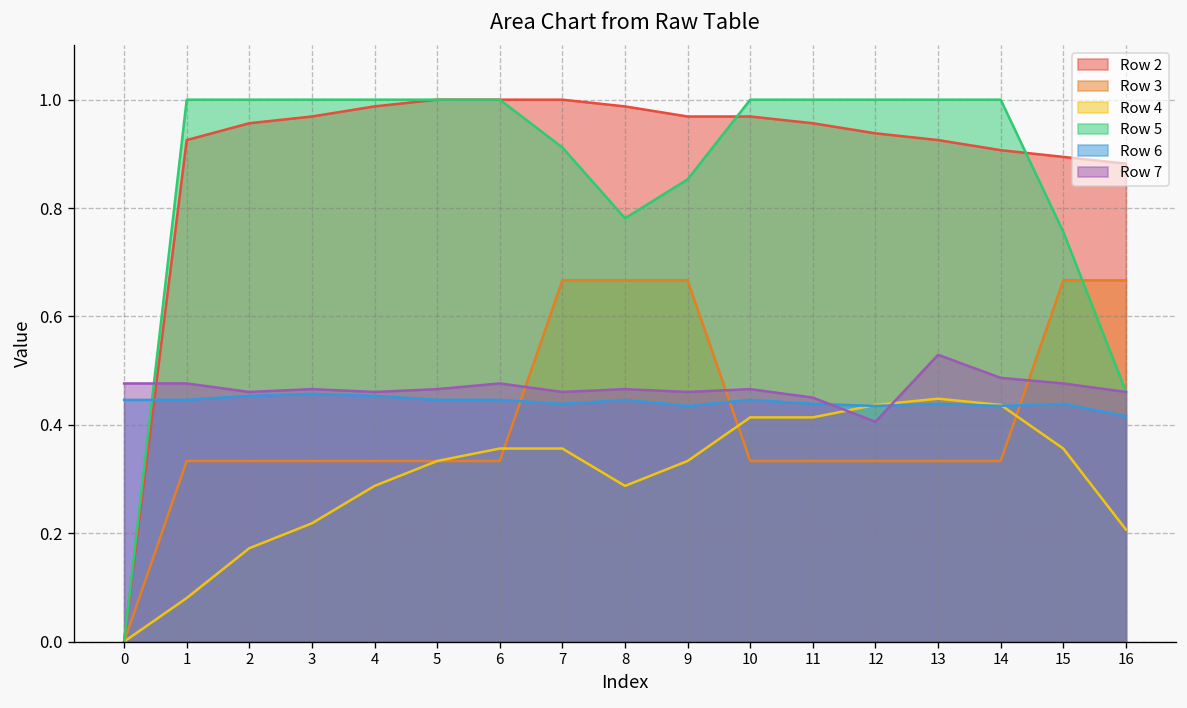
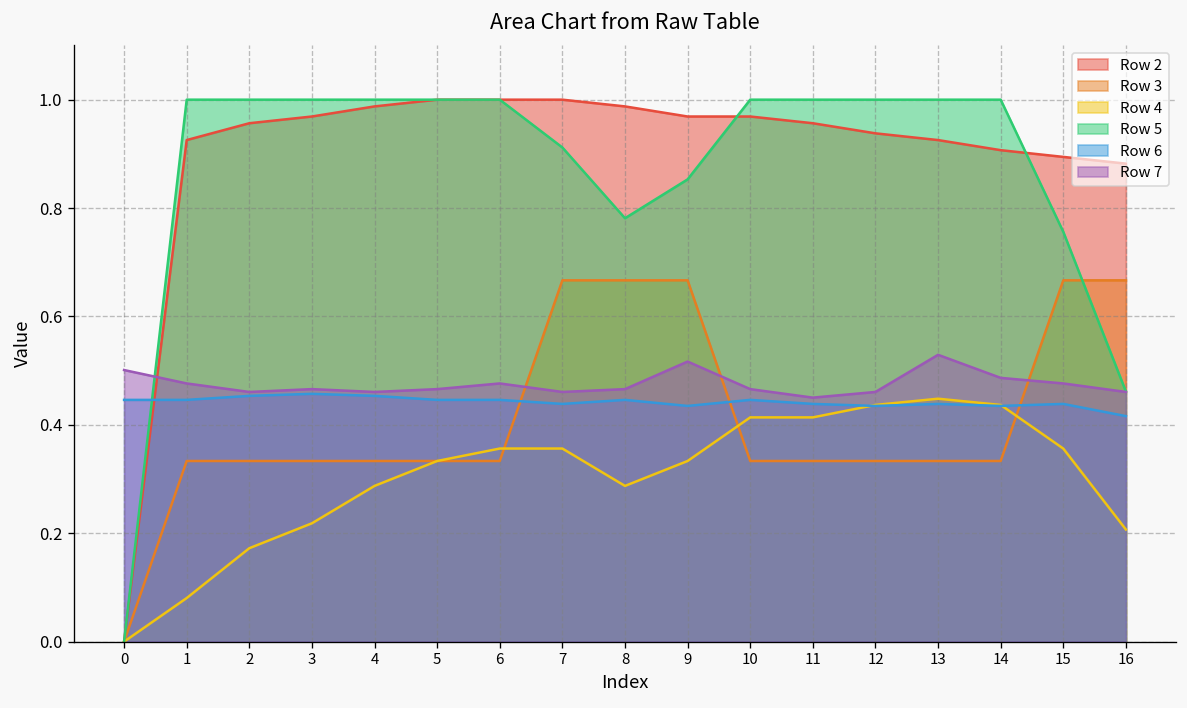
Row 7, 0: 0.48 -> 0.50
Row 7, 9: 0.46 -> 0.52
Row 7, 12: 0.41 -> 0.46
